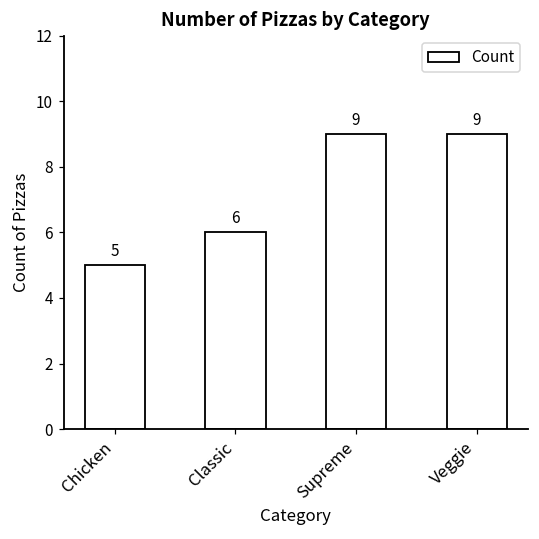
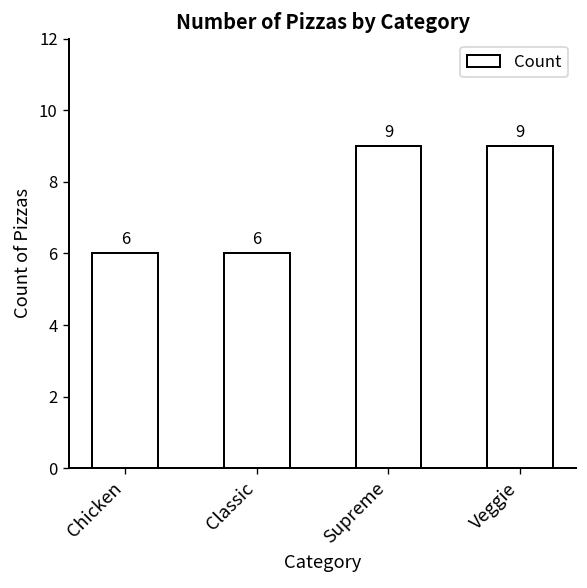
Chicken: 5 -> 6
